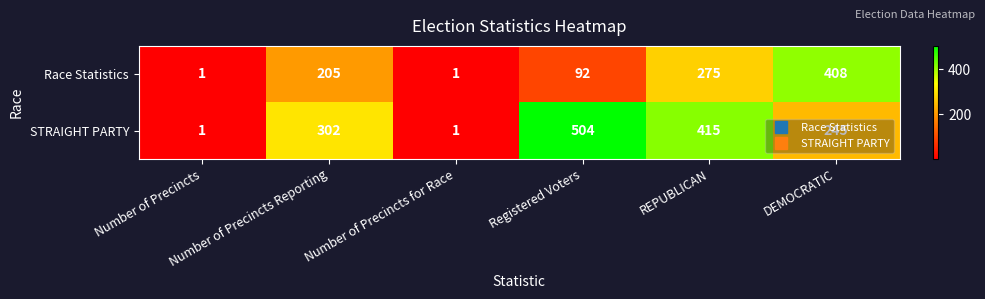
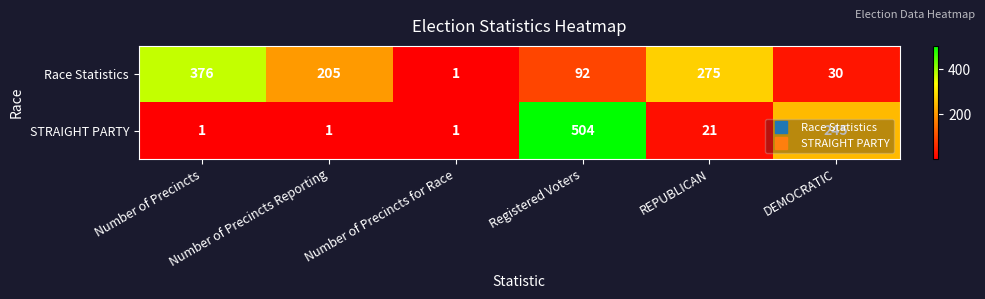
Race Statistics, Number of Precincts: 1 -> 376
Race Statistics, DEMOCRATIC: 408 -> 30
STRAIGHT PARTY, Number of Precincts Reporting: 302 -> 1
STRAIGHT PARTY, REPUBLICAN: 415 -> 21
